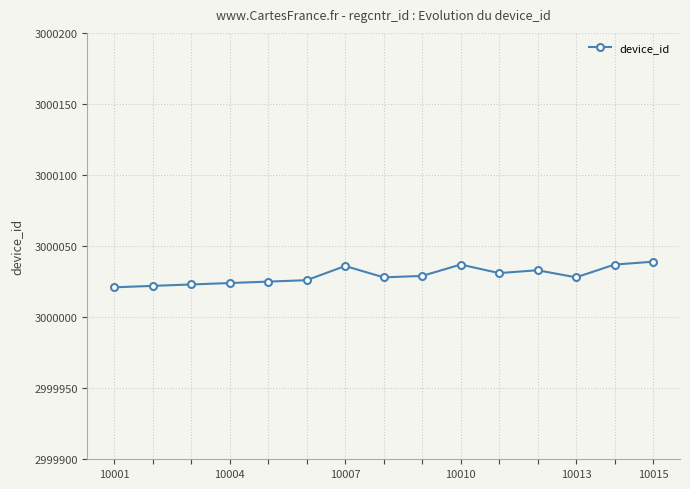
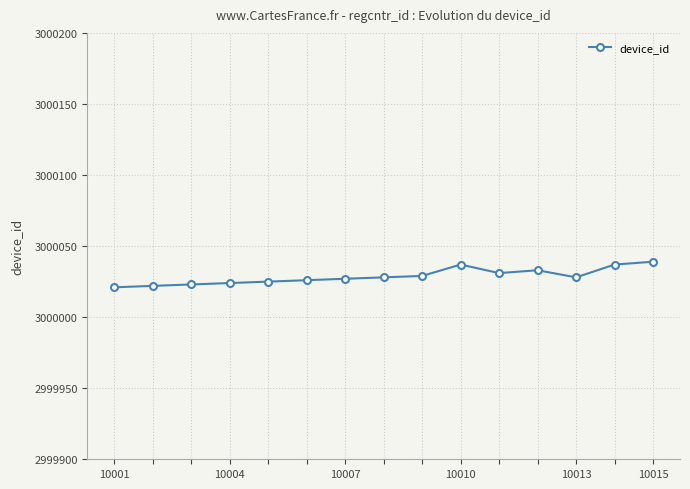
10007: 3000036 -> 3000027
